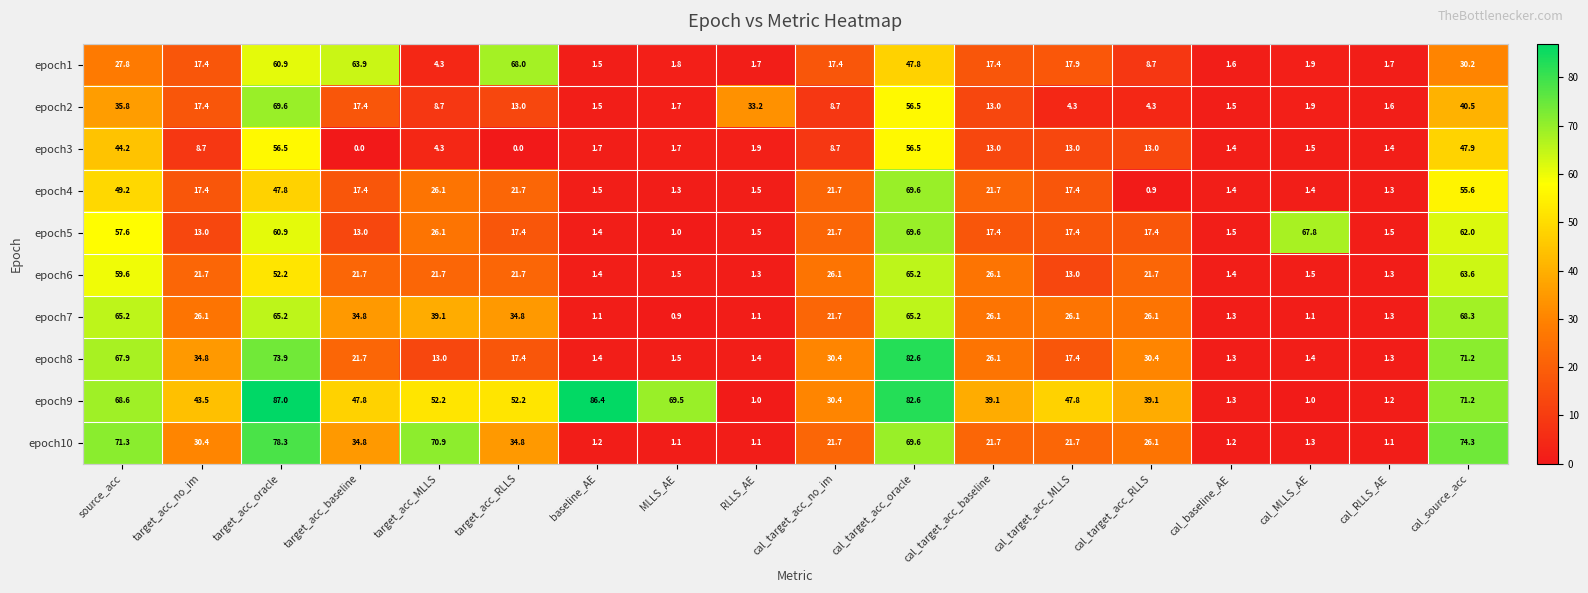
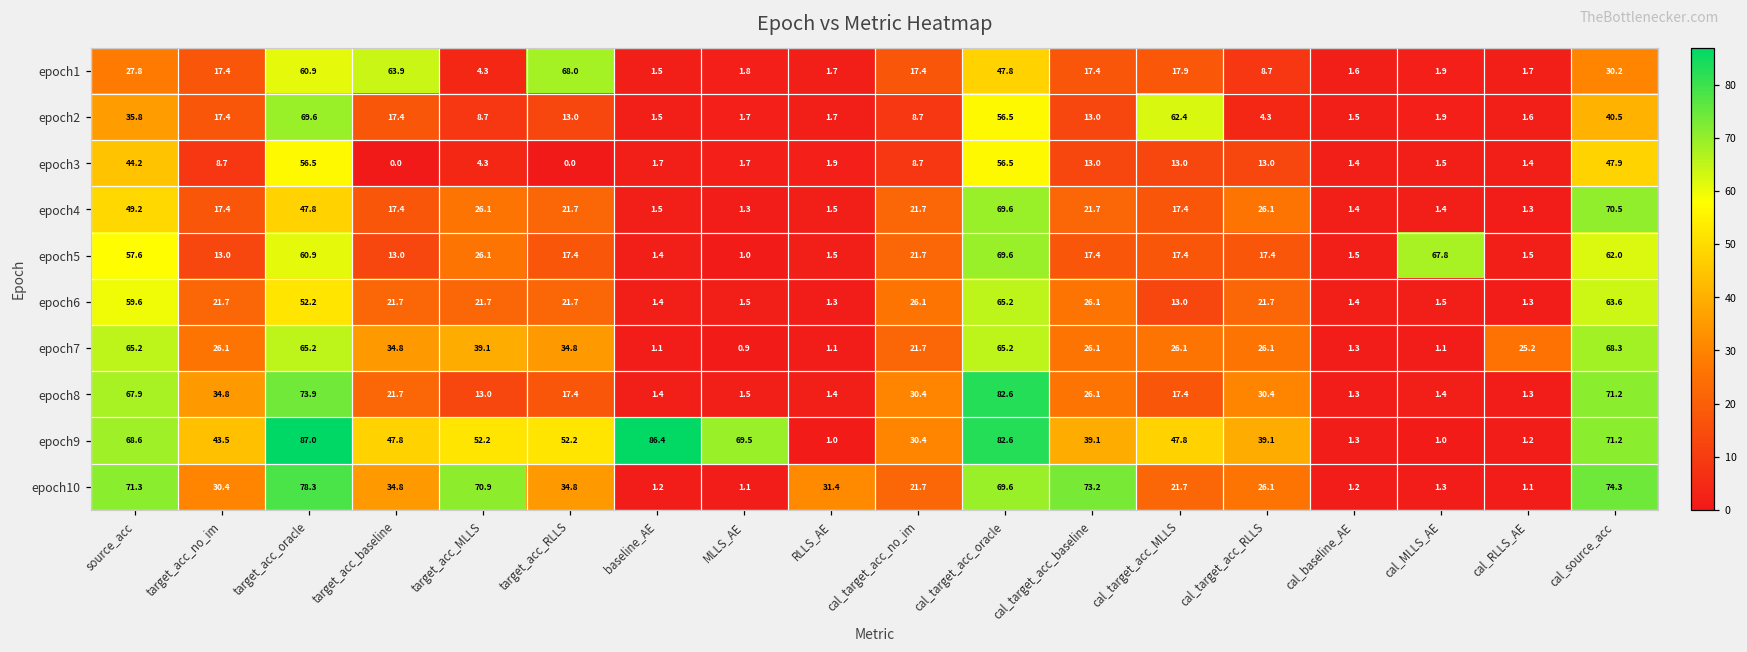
epoch2, RLLS_AE: 33.2 -> 1.7
epoch2, cal_target_acc_MLLS: 4.3 -> 62.4
epoch4, cal_target_acc_RLLS: 0.9 -> 26.1
epoch4, cal_source_acc: 55.6 -> 70.5
epoch7, cal_RLLS_AE: 1.3 -> 25.2
epoch10, RLLS_AE: 1.1 -> 31.4
epoch10, cal_target_acc_baseline: 21.7 -> 73.2
